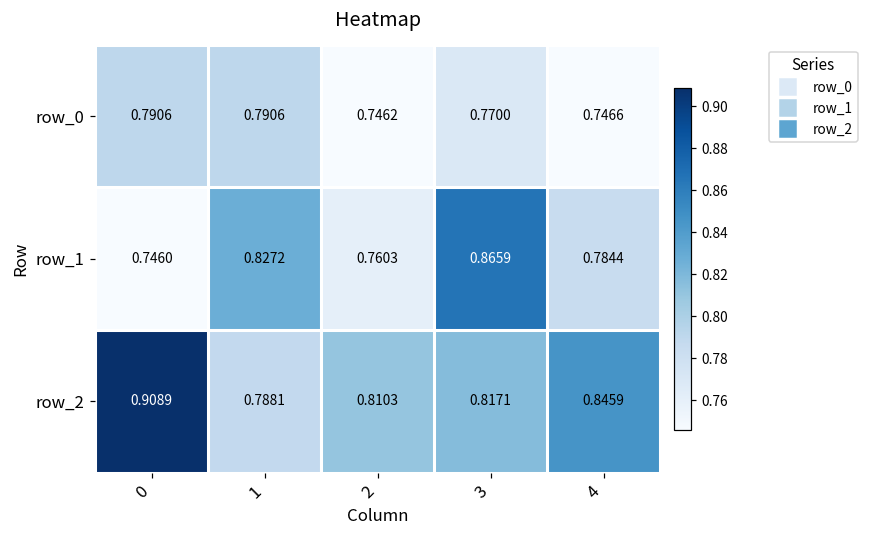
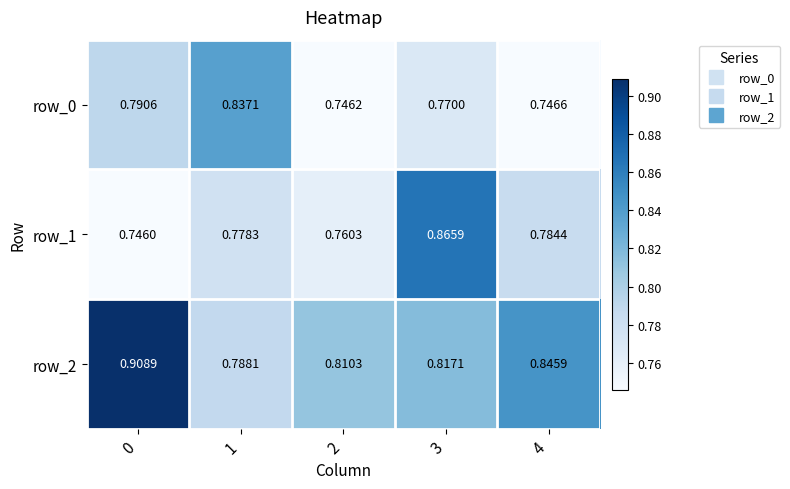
row_0, 1: 0.7906 -> 0.8371
row_1, 1: 0.8272 -> 0.7783
